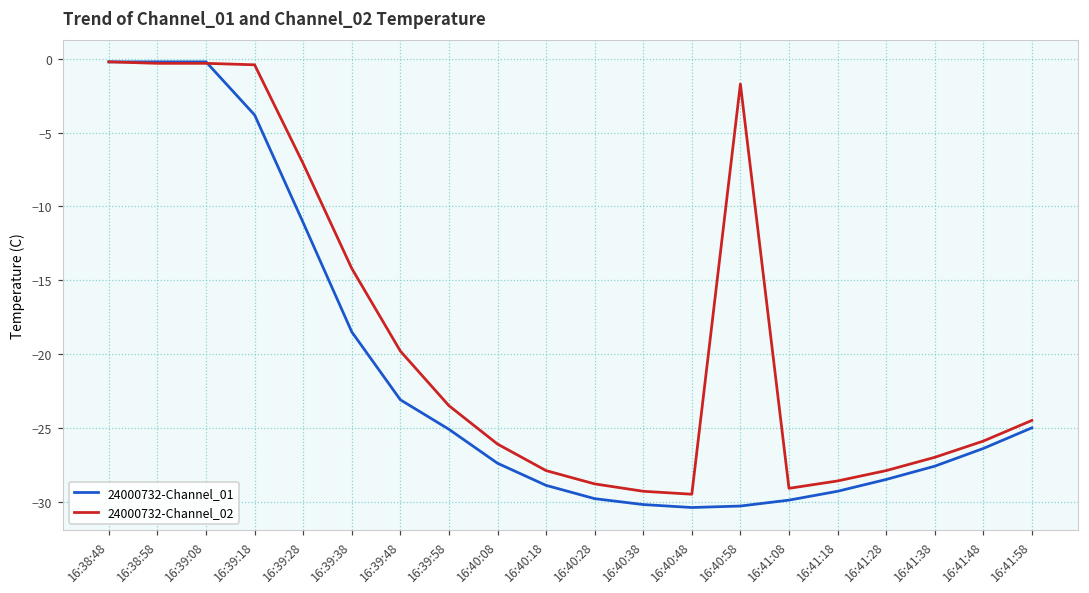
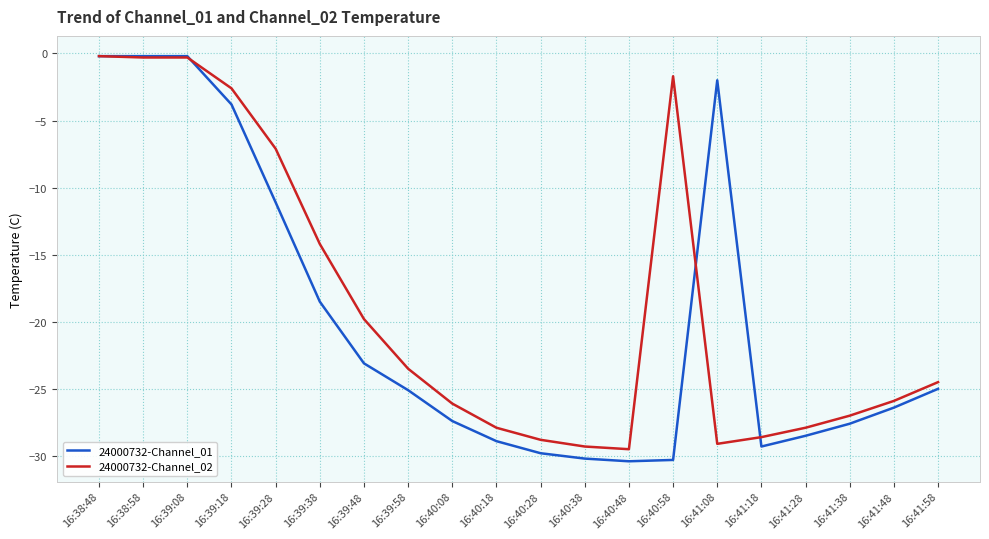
24000732-Channel_02, 16:39:18: -0.4 -> -2.6
24000732-Channel_01, 16:41:08: -29.9 -> -2.0
